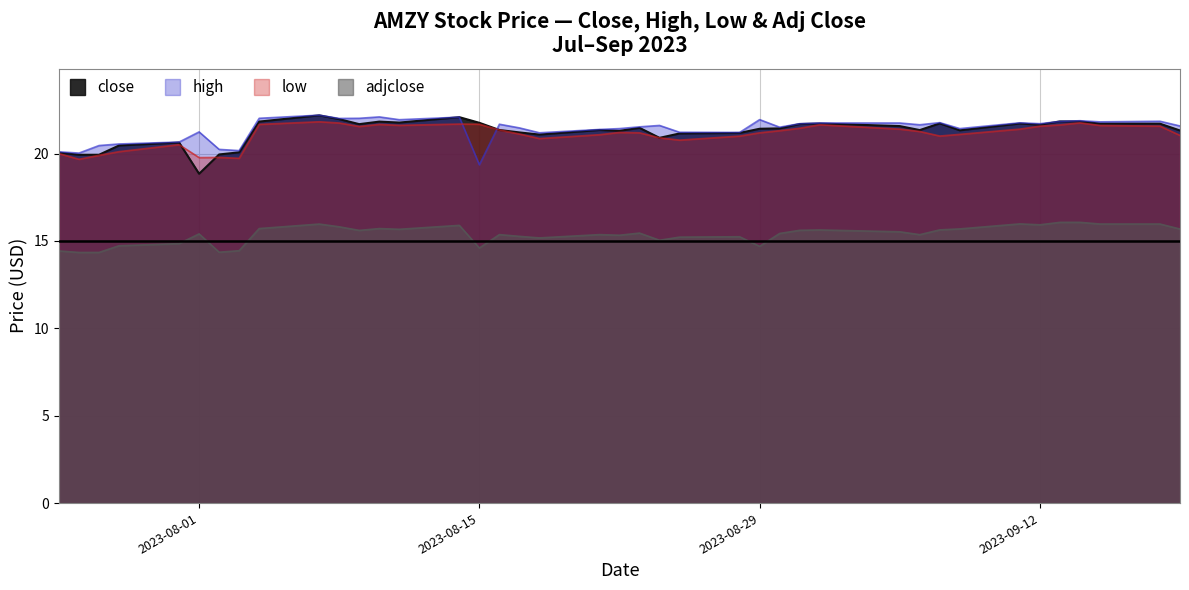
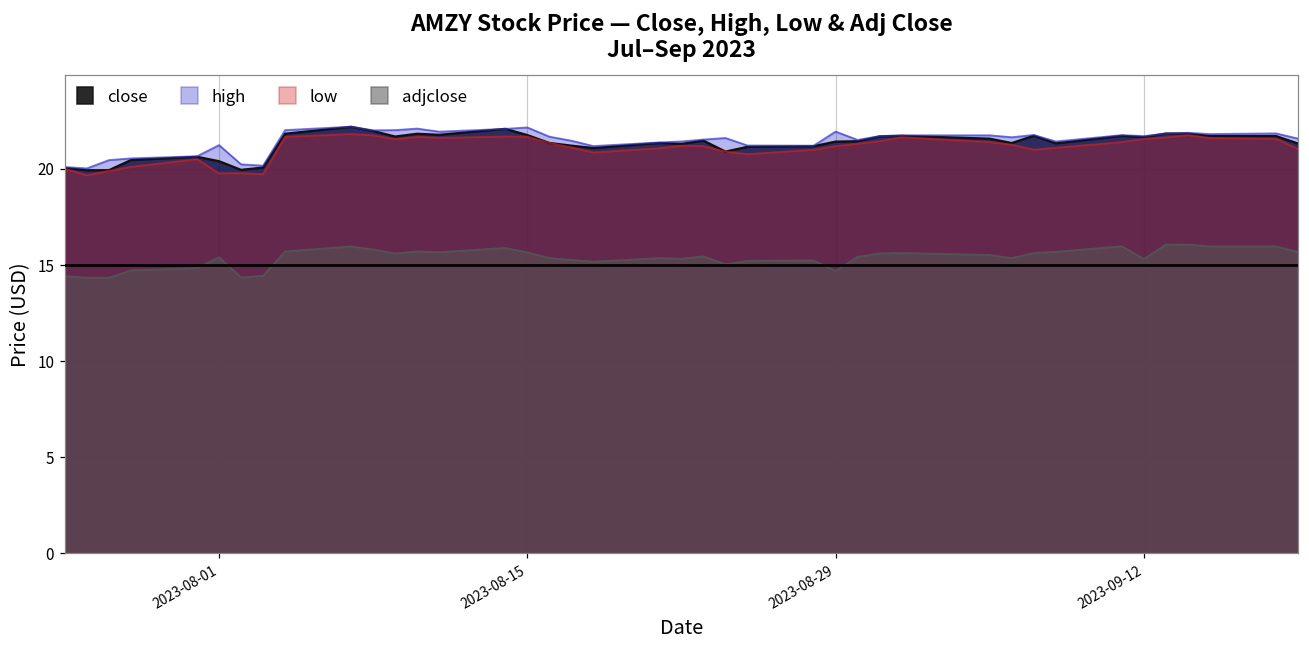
close, 2023-08-01: 18.8 -> 20.4
high, 2023-08-15: 19.4 -> 22.2
adjclose, 2023-08-15: 14.6 -> 15.7
adjclose, 2023-09-12: 15.9 -> 15.3
